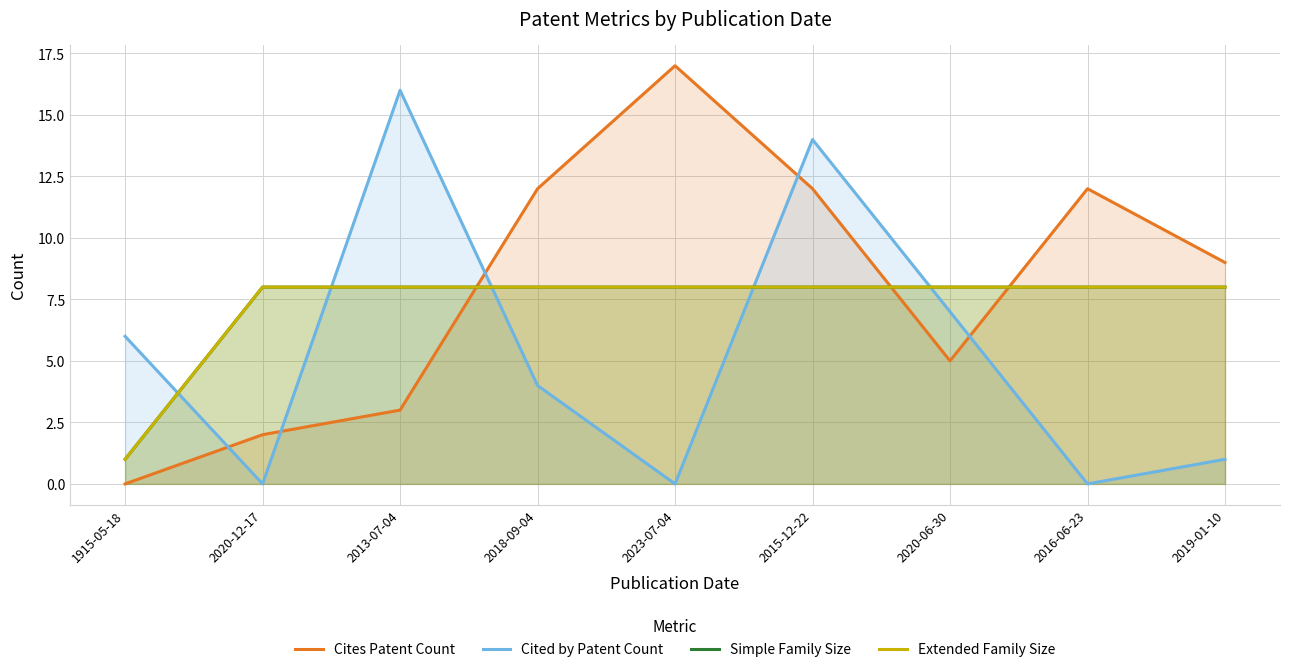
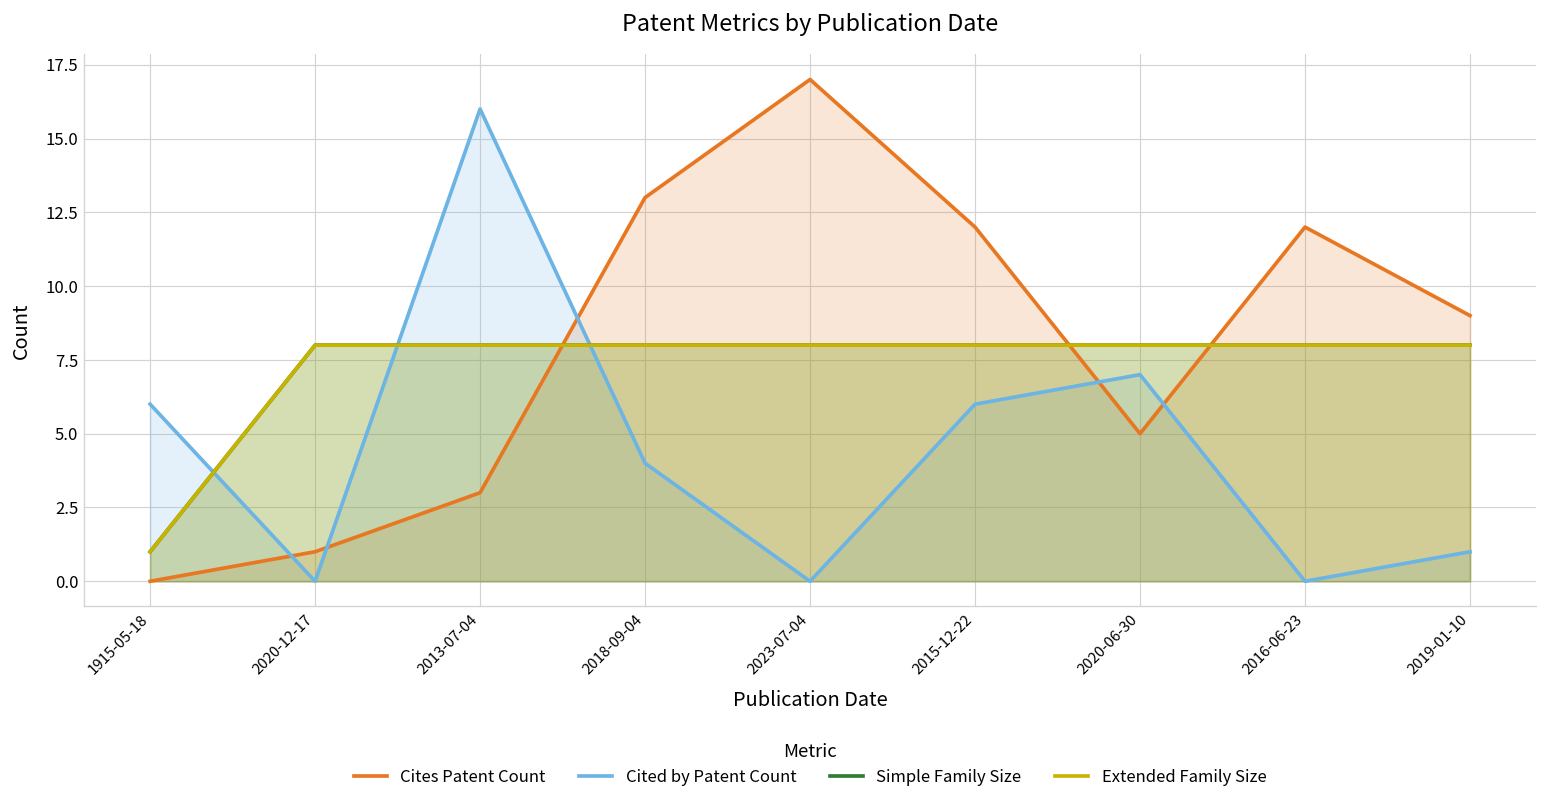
Cites Patent Count, 2020-12-17: 2 -> 1
Cites Patent Count, 2018-09-04: 12 -> 13
Cited by Patent Count, 2015-12-22: 14 -> 6
